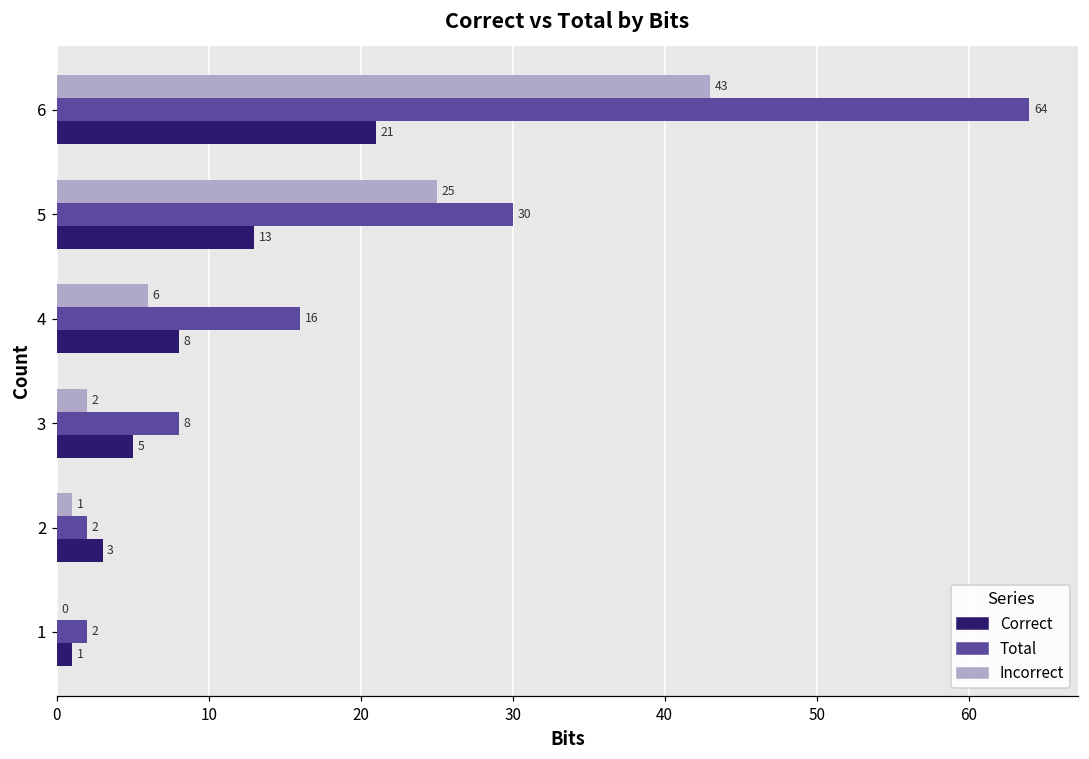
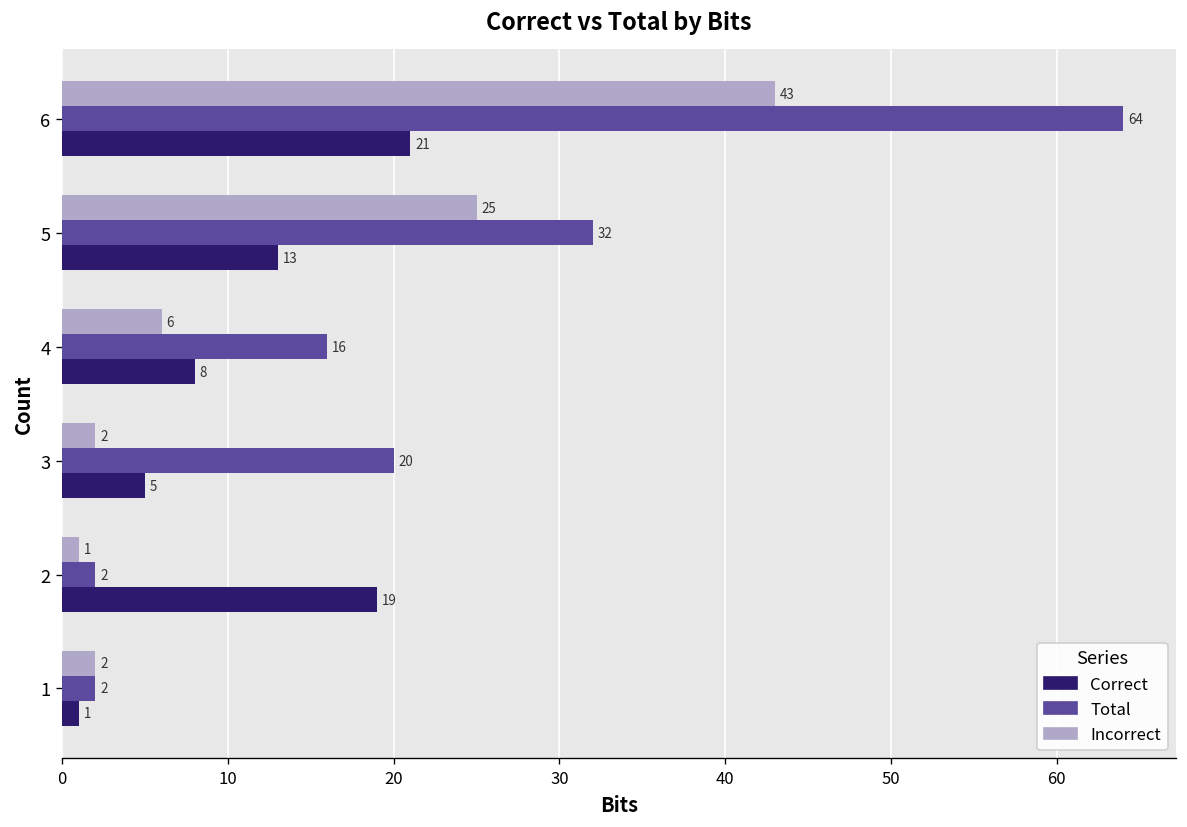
Total, 5: 30 -> 32
Total, 3: 8 -> 20
Correct, 2: 3 -> 19
Incorrect, 1: 0 -> 2
